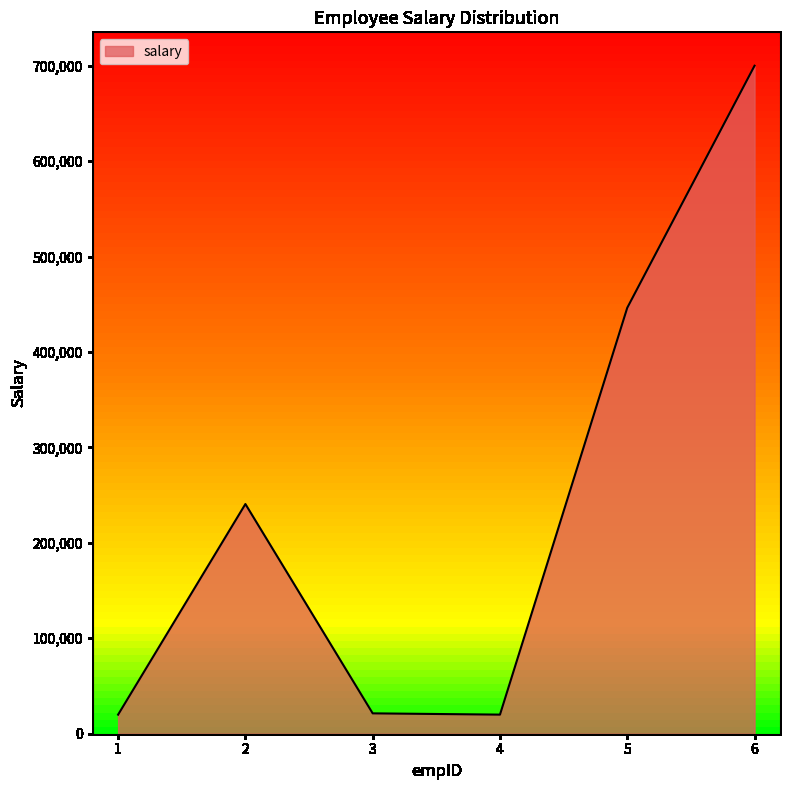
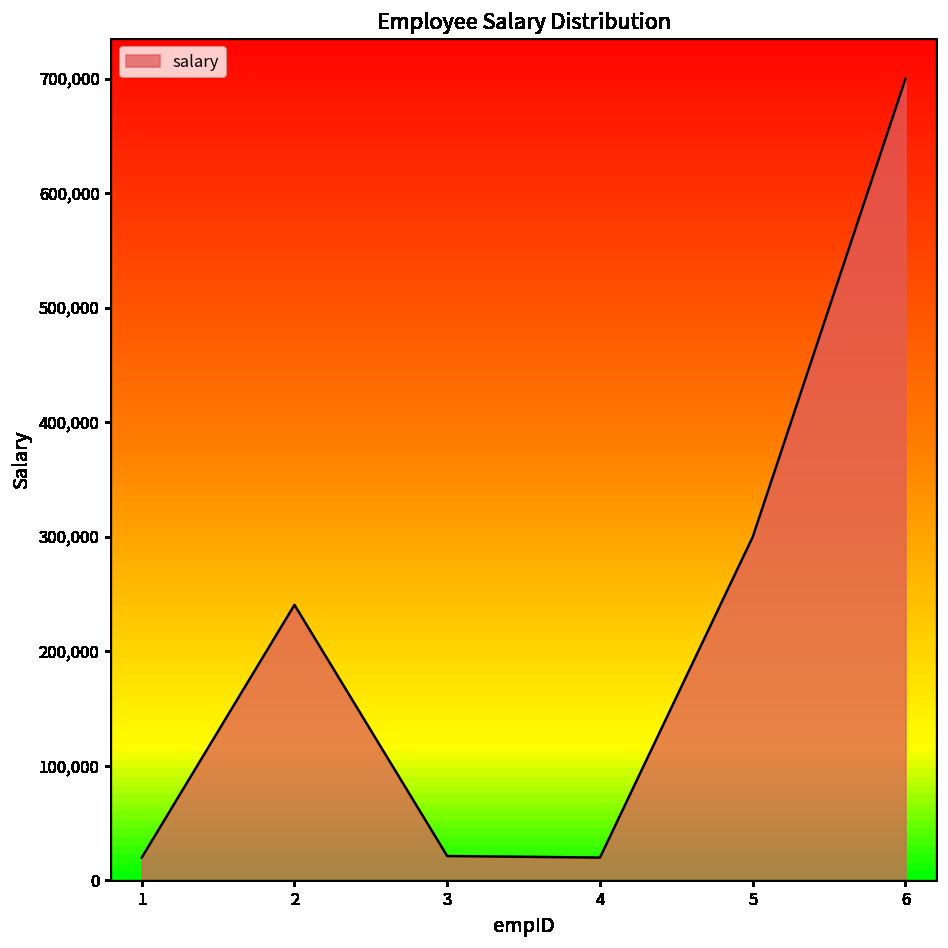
5: 450,000 -> 300,000
